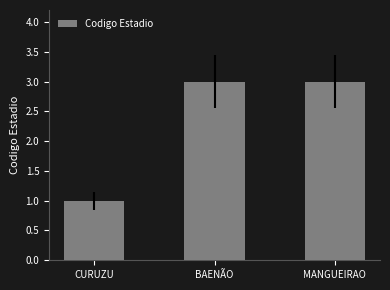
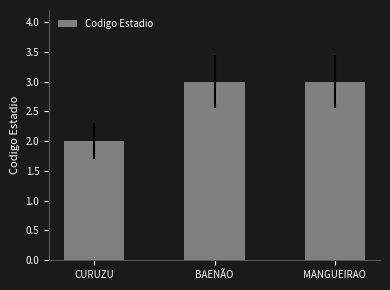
CURUZU: 1 -> 2
